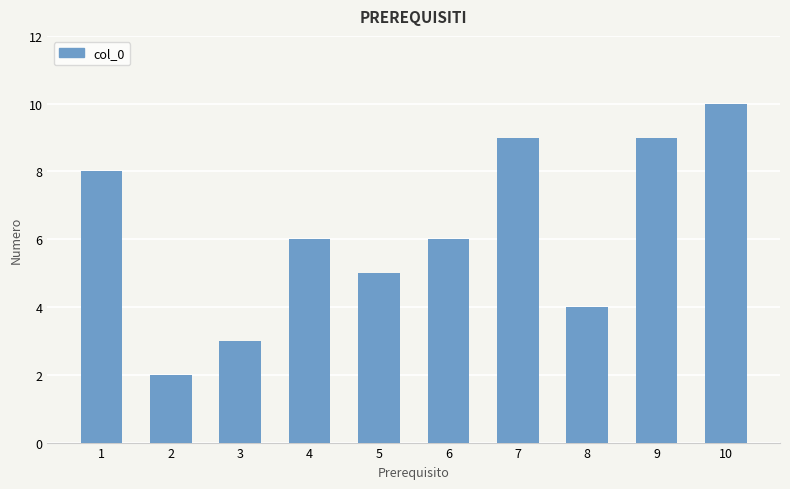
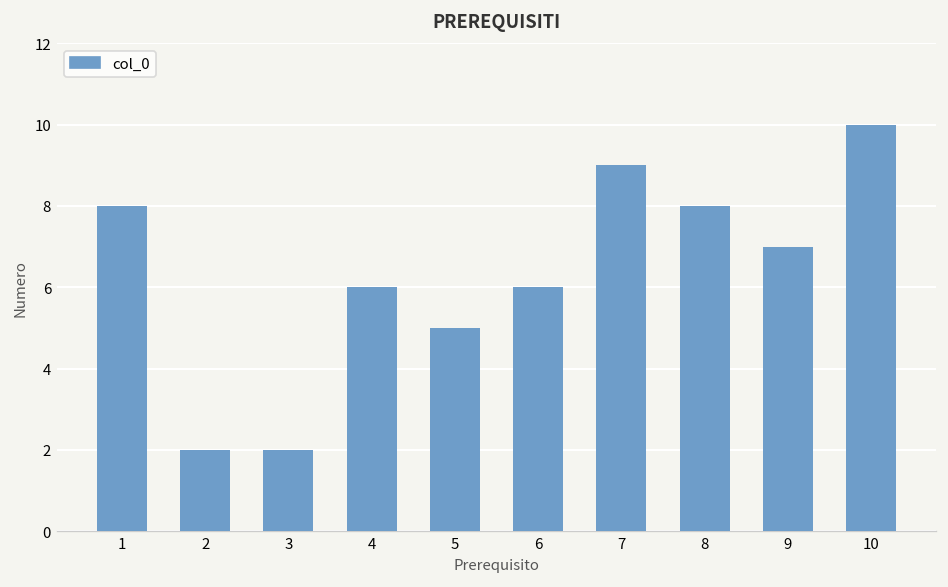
3: 3 -> 2
8: 4 -> 8
9: 9 -> 7
